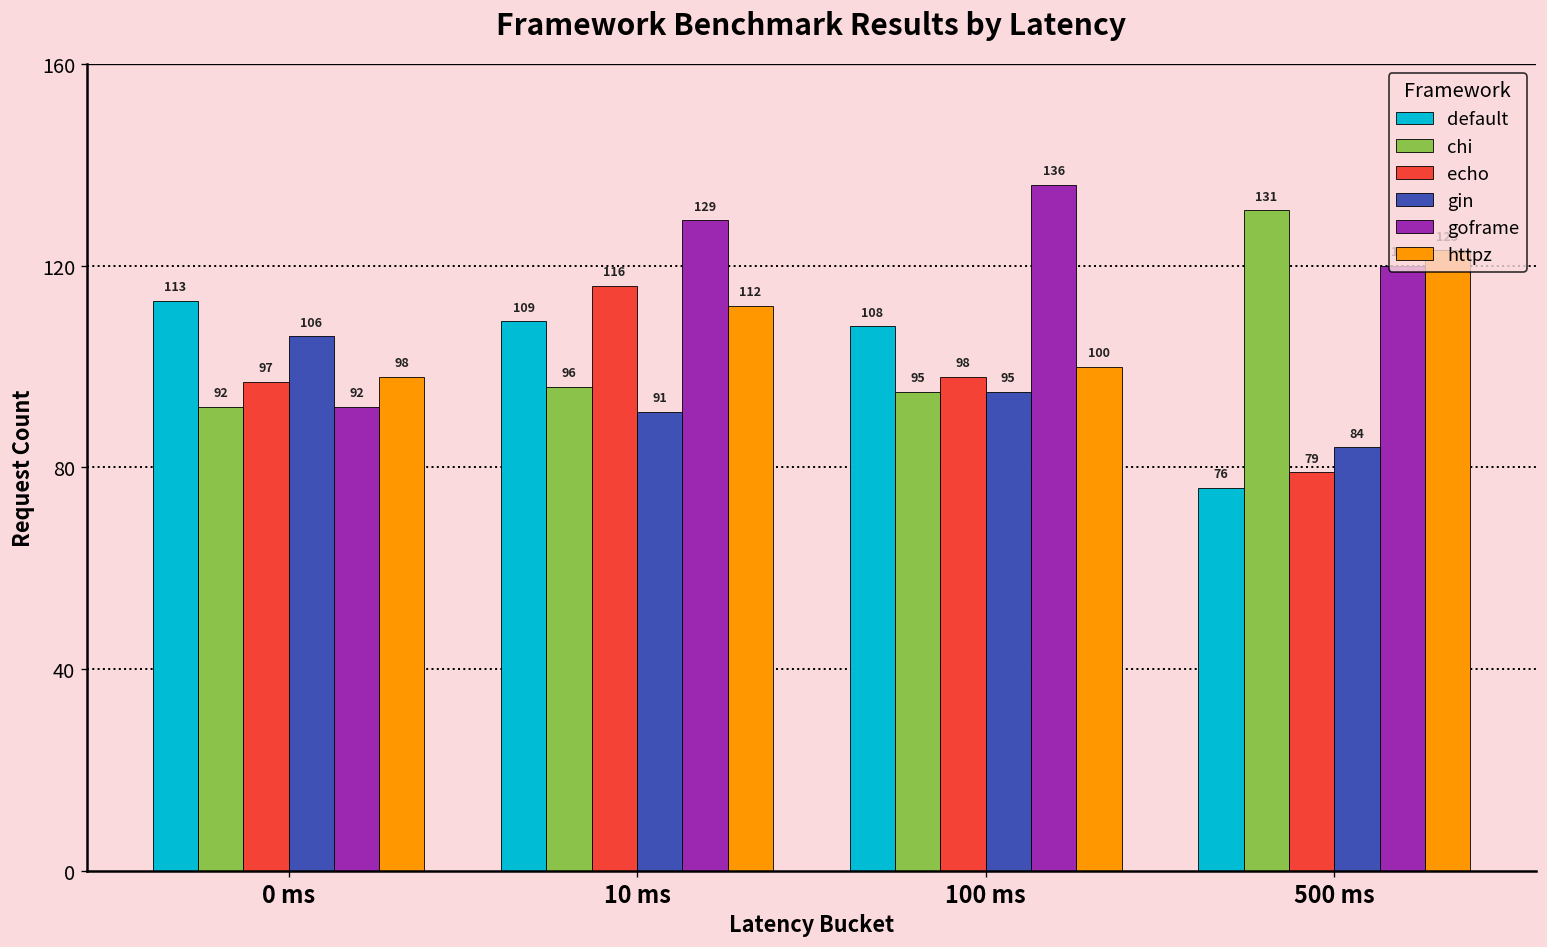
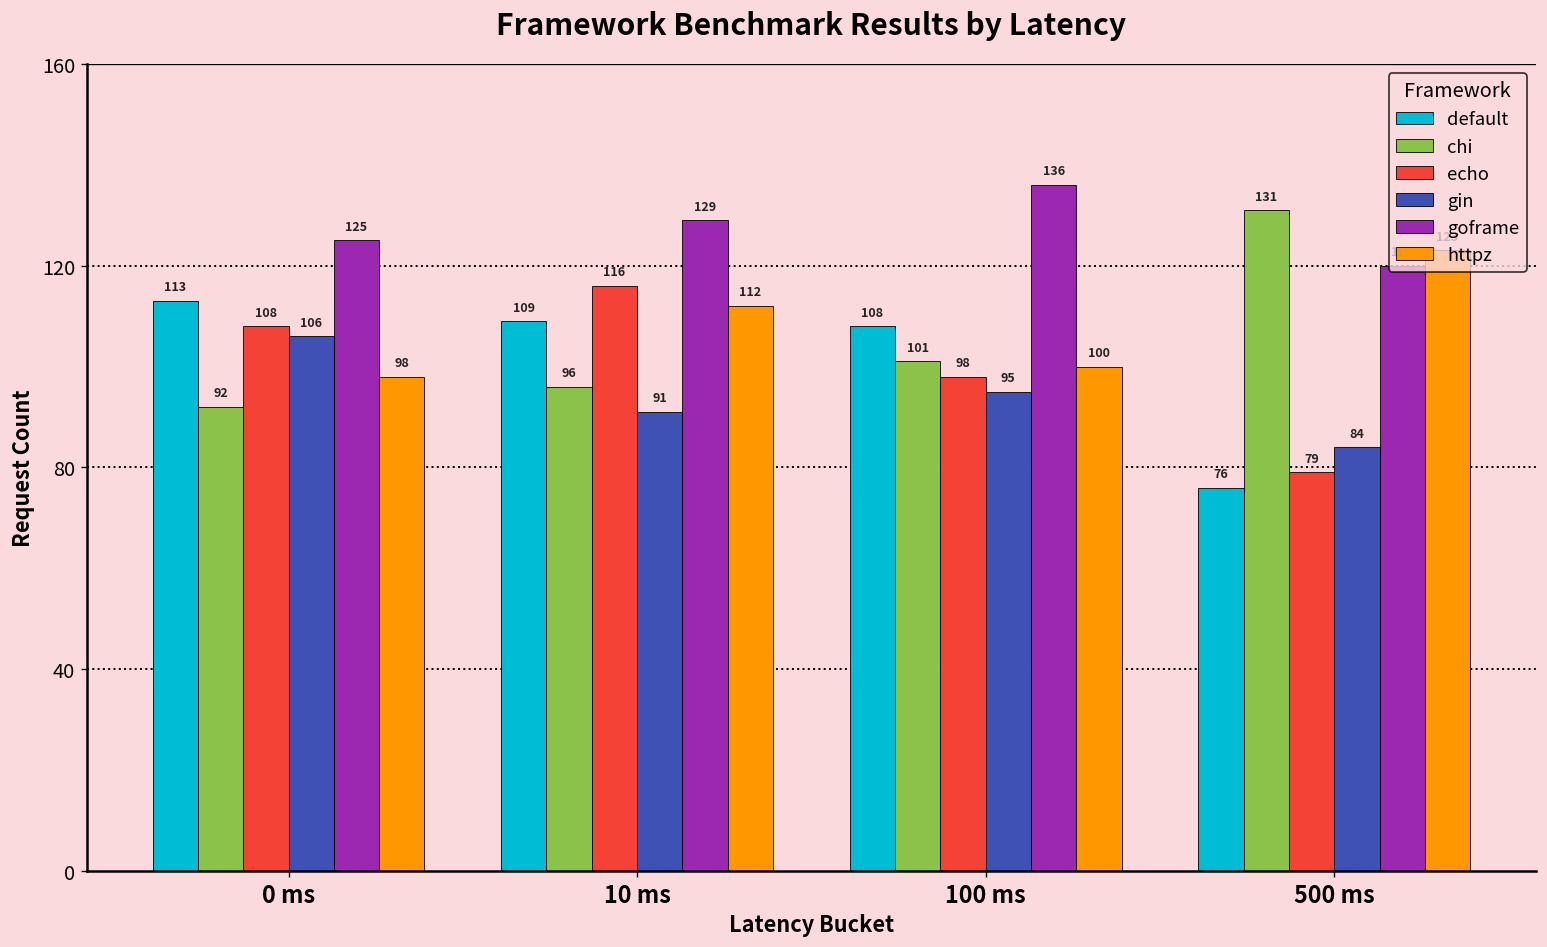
echo, 0 ms: 97 -> 108
goframe, 0 ms: 92 -> 125
chi, 100 ms: 95 -> 101
